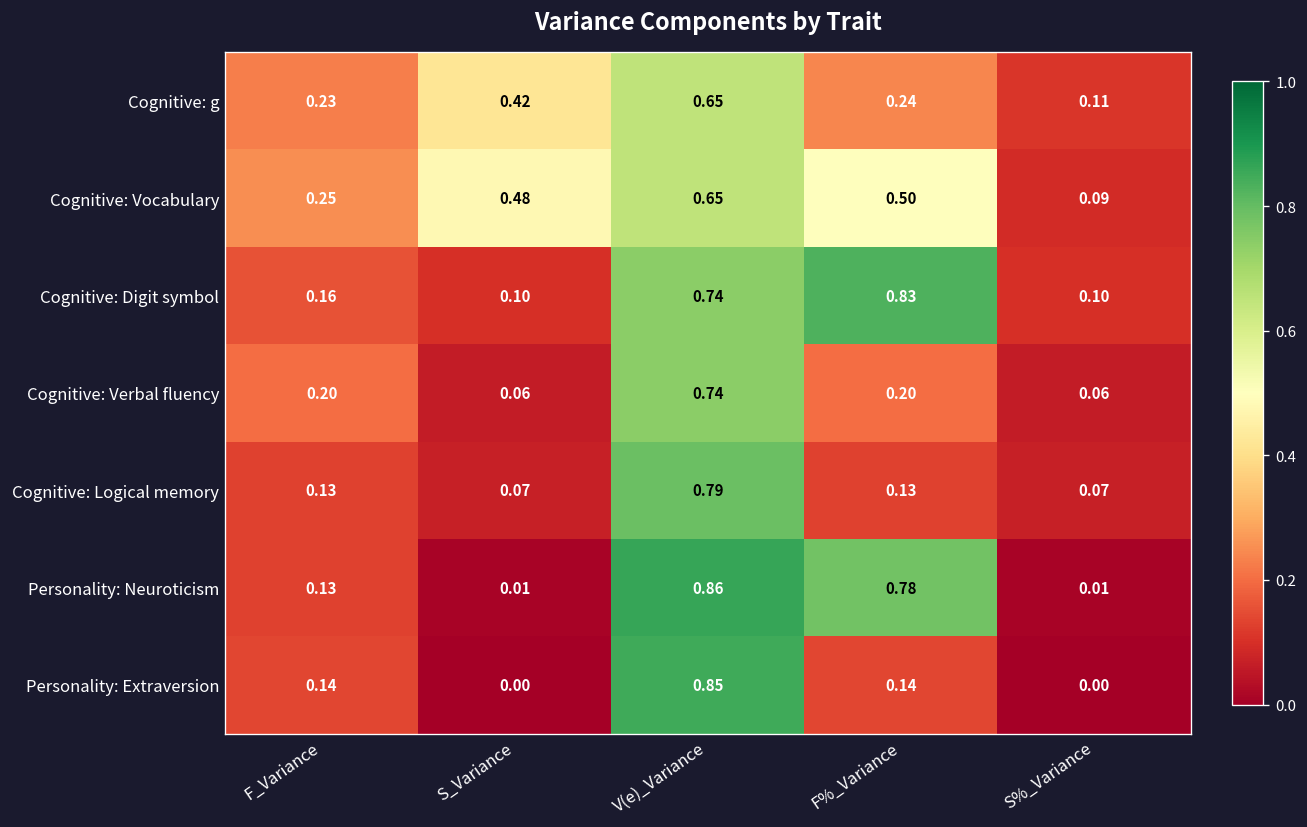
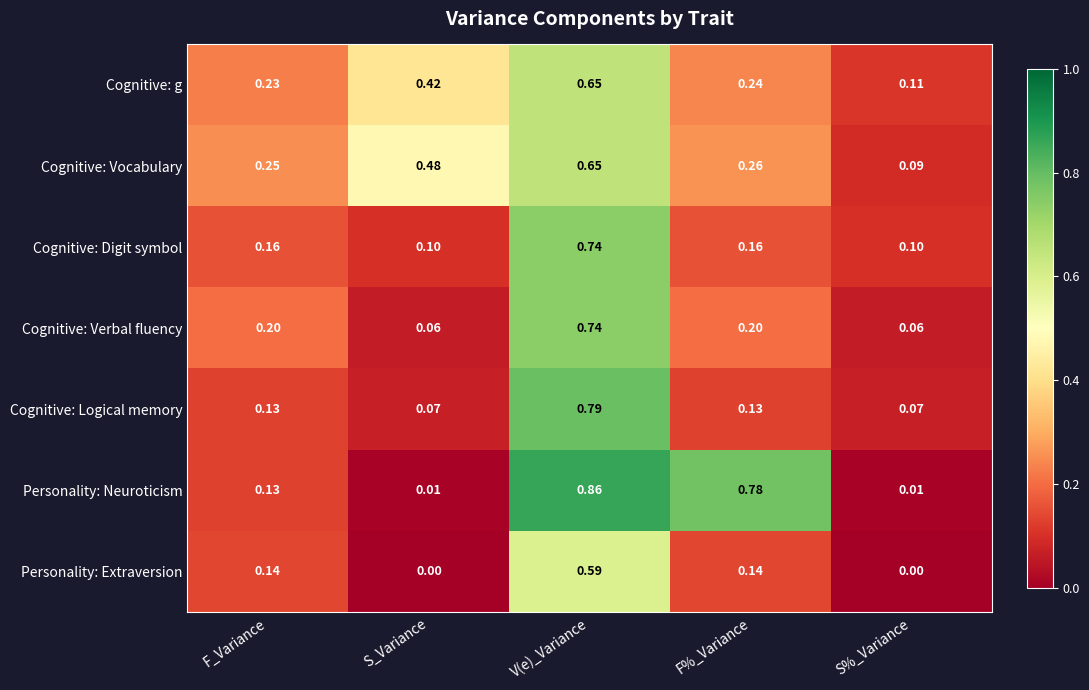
Cognitive: Vocabulary, F%_Variance: 0.50 -> 0.26
Cognitive: Digit symbol, F%_Variance: 0.83 -> 0.16
Personality: Extraversion, V(e)_Variance: 0.85 -> 0.59
